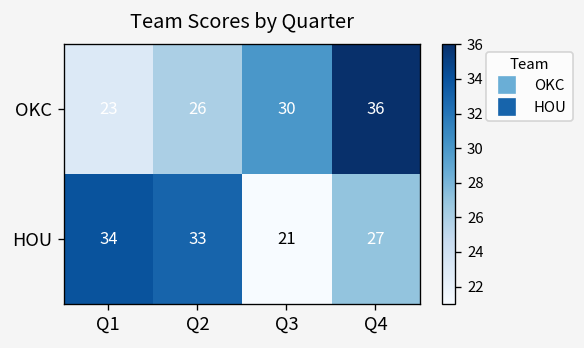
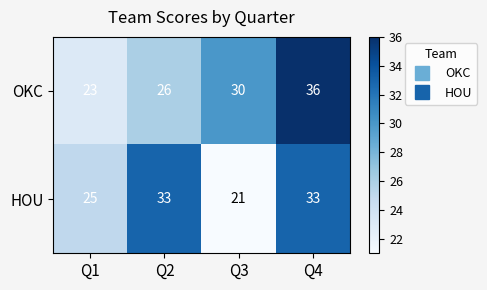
HOU, Q1: 34 -> 25
HOU, Q4: 27 -> 33
